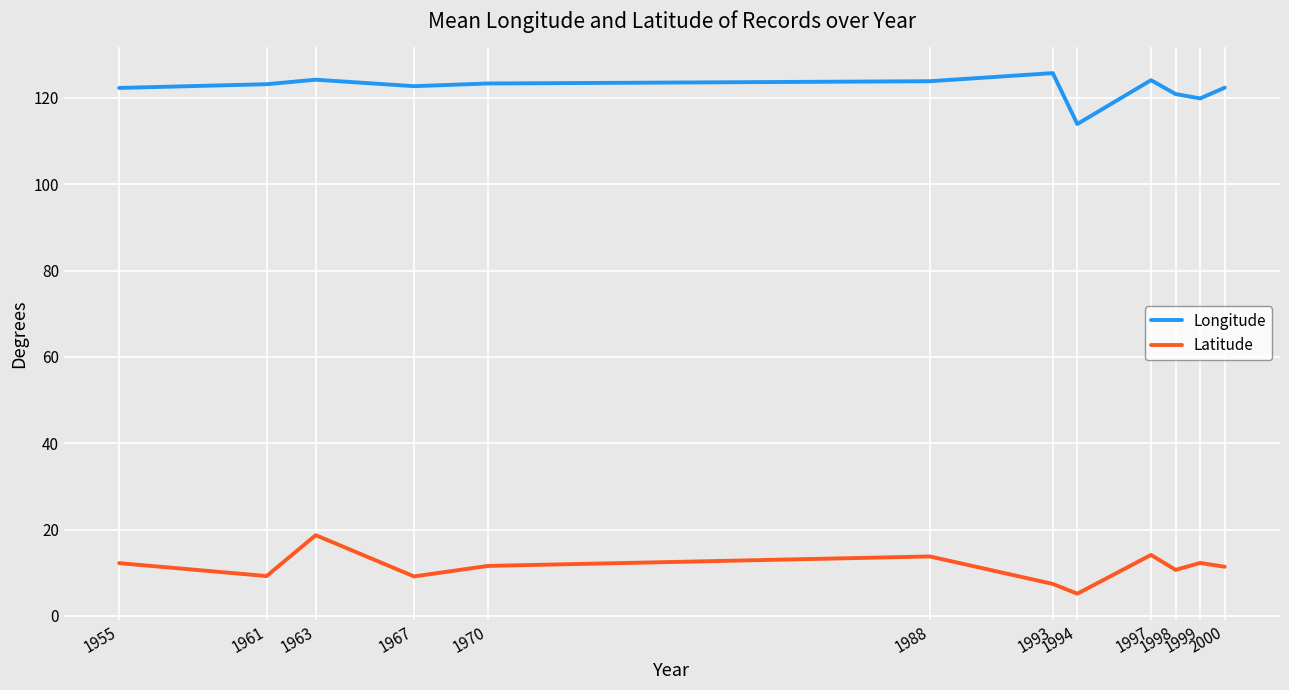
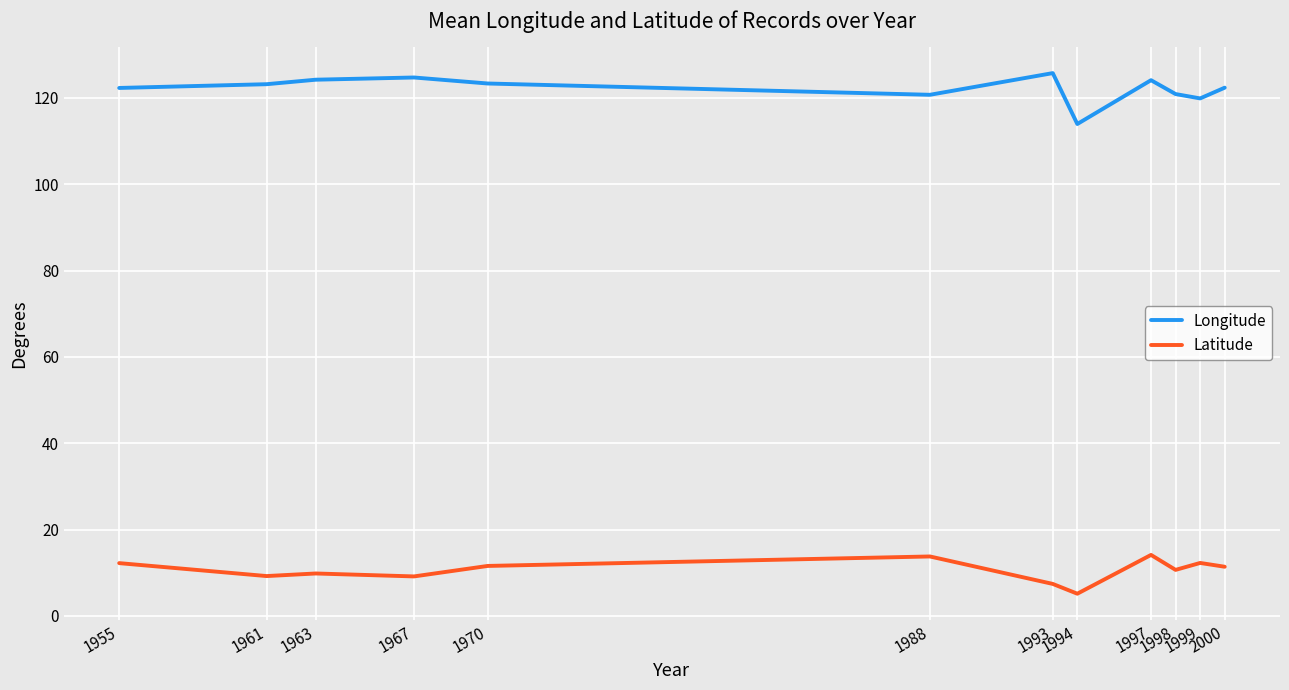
Latitude, 1963: 19 -> 10
Longitude, 1967: 123 -> 125
Longitude, 1988: 124 -> 121
